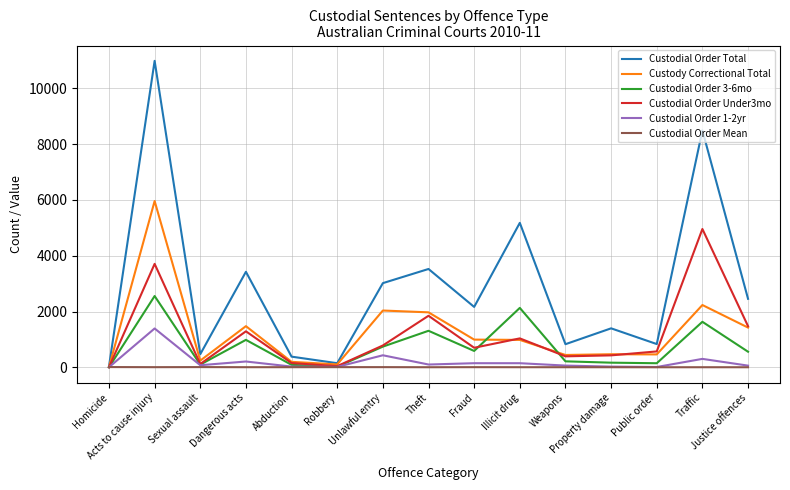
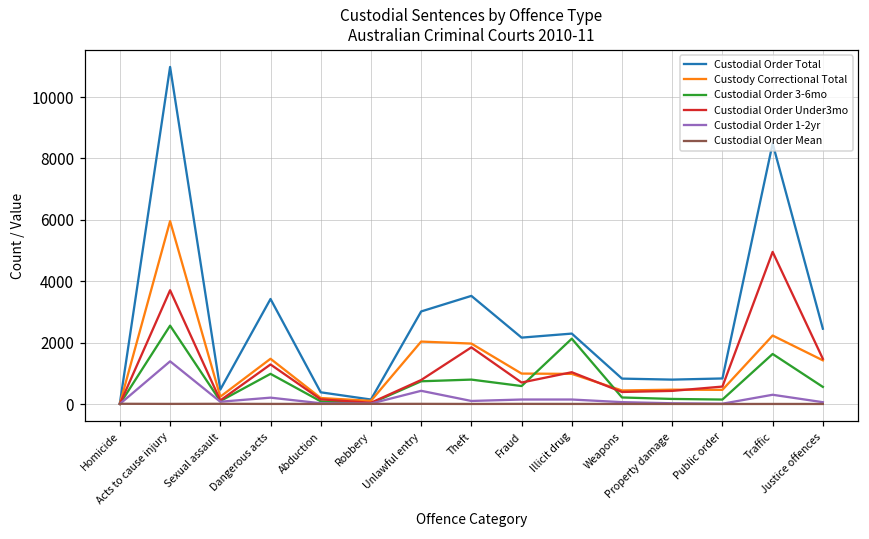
Custodial Order 3-6mo, Theft: 1300 -> 800
Custodial Order Total, Illicit drug: 5200 -> 2300
Custodial Order Total, Property damage: 1400 -> 800
